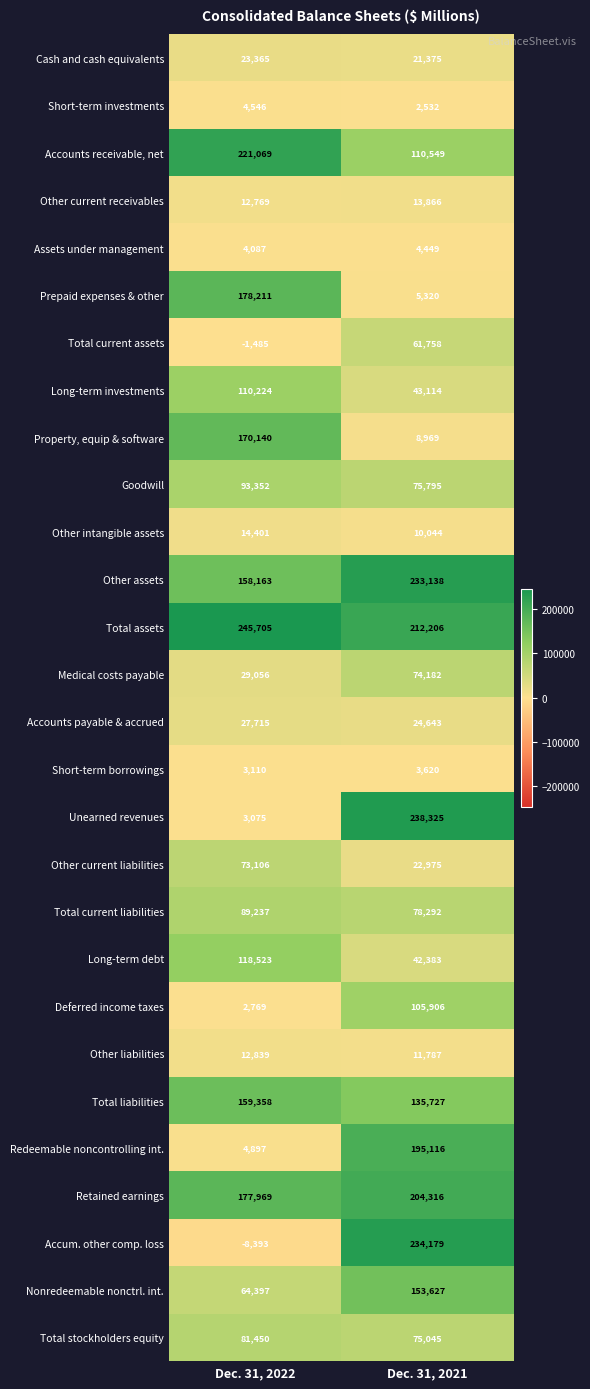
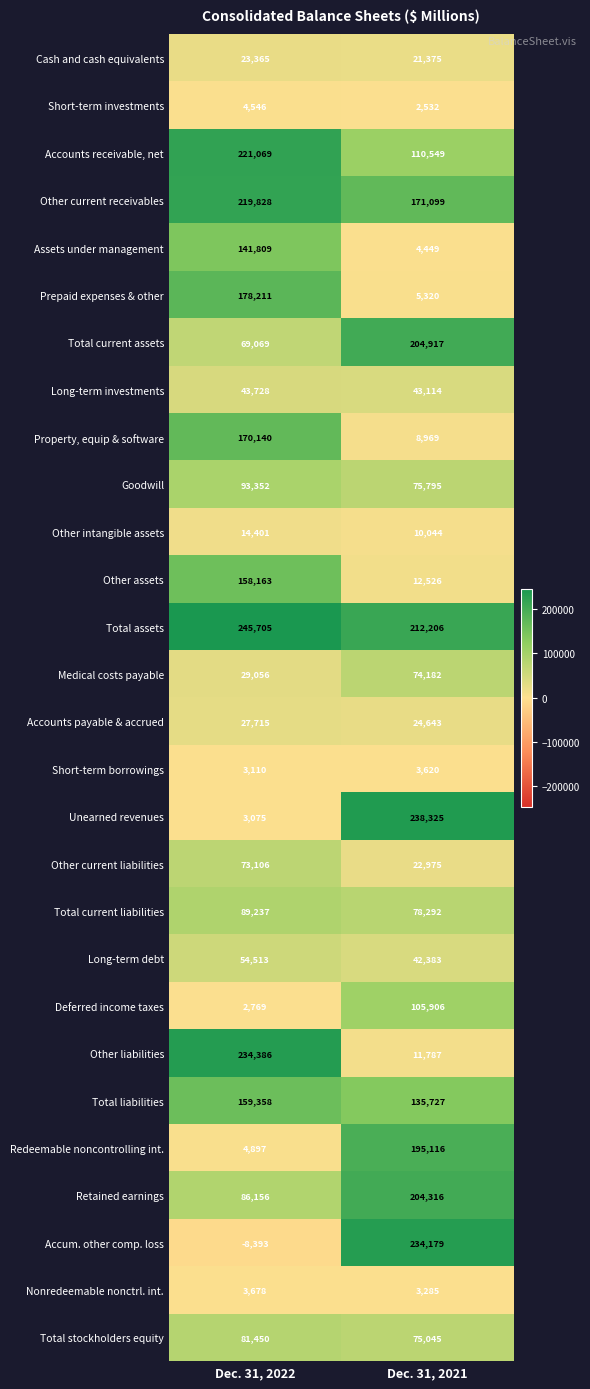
Other current receivables, Dec. 31, 2022: 12,769 -> 219,828
Other current receivables, Dec. 31, 2021: 13,866 -> 171,099
Assets under management, Dec. 31, 2022: 4,087 -> 141,809
Total current assets, Dec. 31, 2022: -1,485 -> 69,069
Total current assets, Dec. 31, 2021: 61,758 -> 204,917
Long-term investments, Dec. 31, 2022: 110,224 -> 43,728
Other assets, Dec. 31, 2021: 233,138 -> 12,526
Long-term debt, Dec. 31, 2022: 118,523 -> 54,513
Other liabilities, Dec. 31, 2022: 12,839 -> 234,386
Retained earnings, Dec. 31, 2022: 177,969 -> 86,156
Nonredeemable nonctrl. int., Dec. 31, 2022: 64,397 -> 3,678
Nonredeemable nonctrl. int., Dec. 31, 2021: 153,627 -> 3,285
